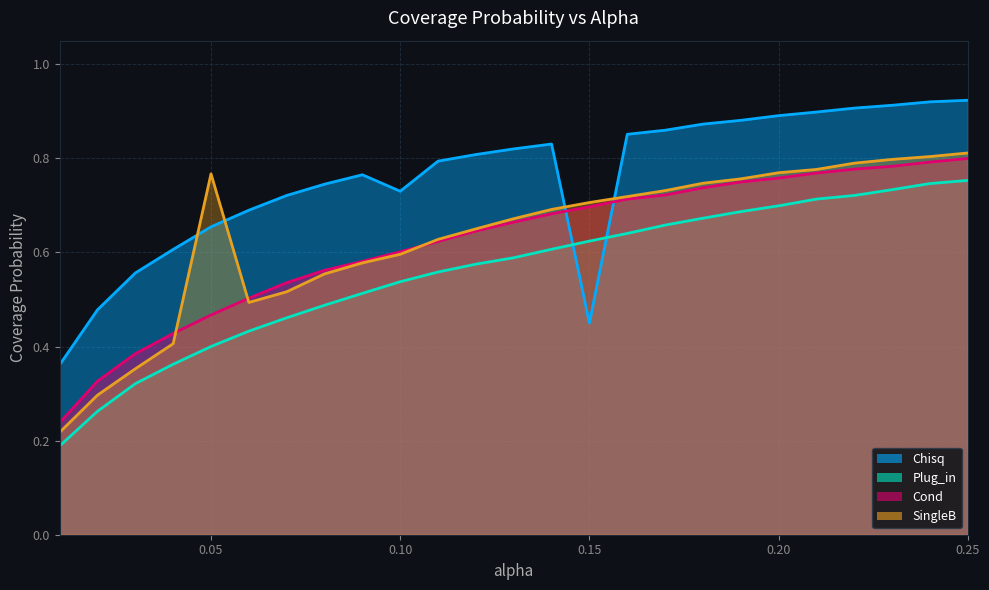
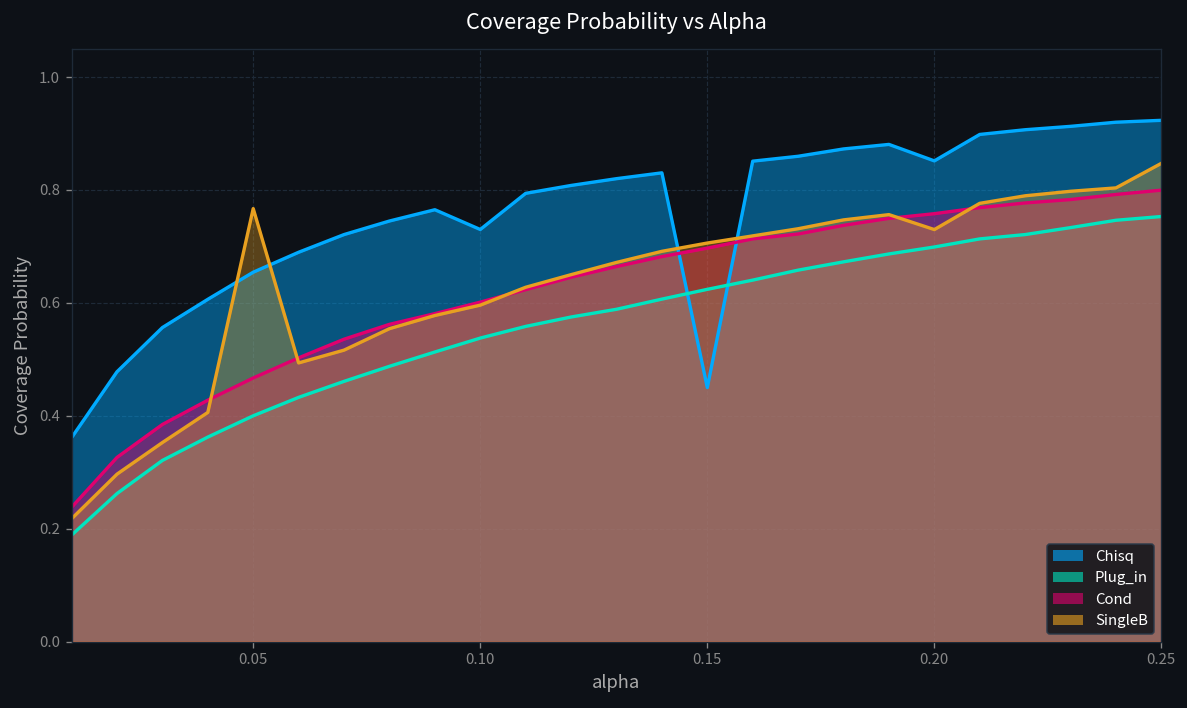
Chisq, 0.20: 0.89 -> 0.85
SingleB, 0.20: 0.77 -> 0.73
SingleB, 0.25: 0.81 -> 0.85
